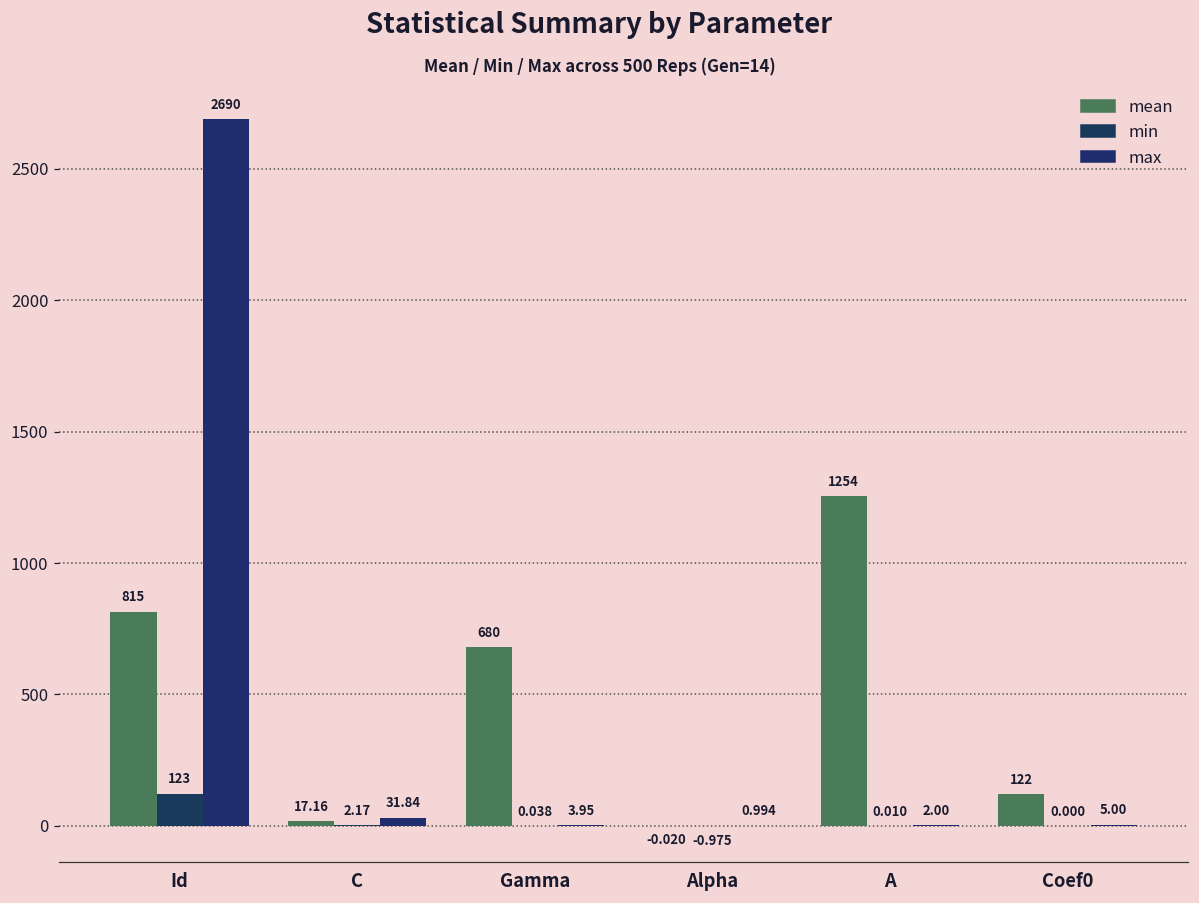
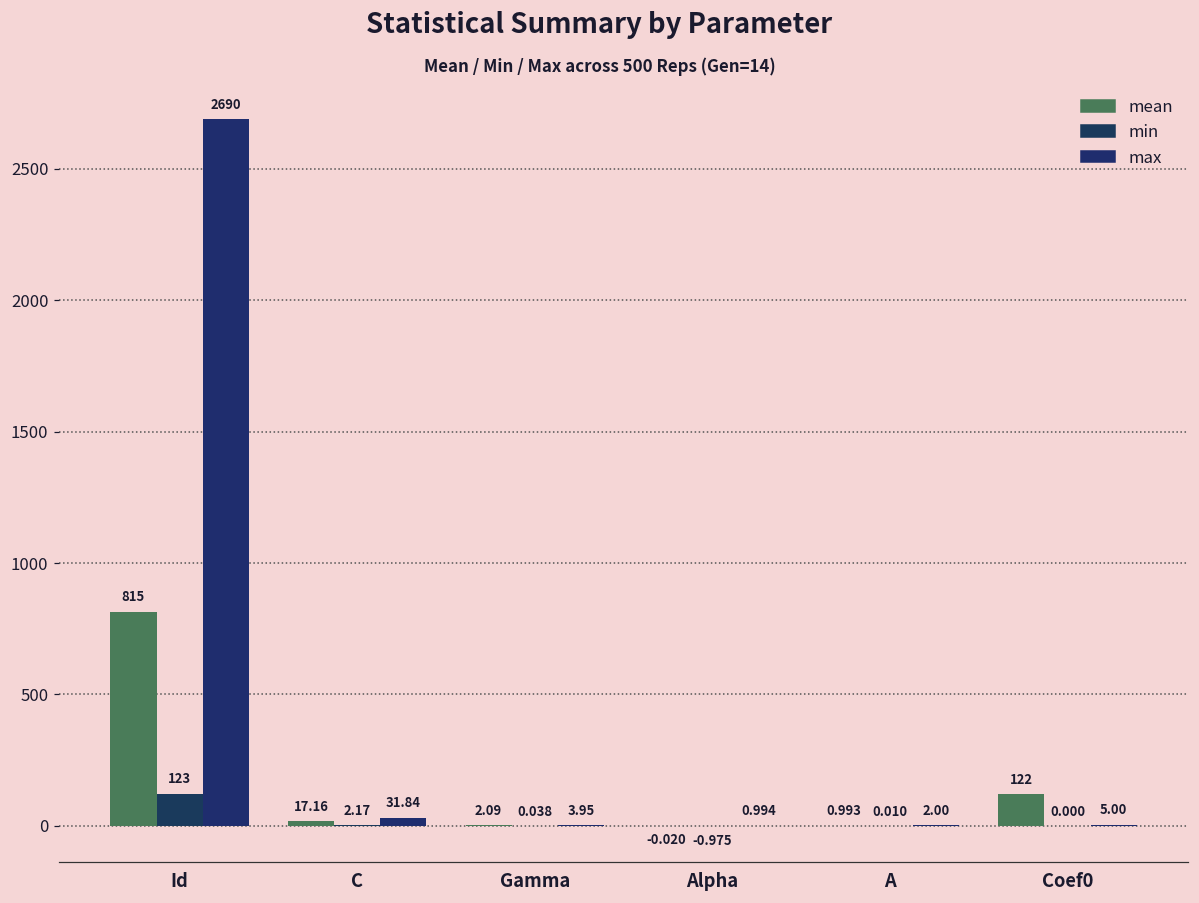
mean, Gamma: 680 -> 2.09
mean, A: 1254 -> 0.993
